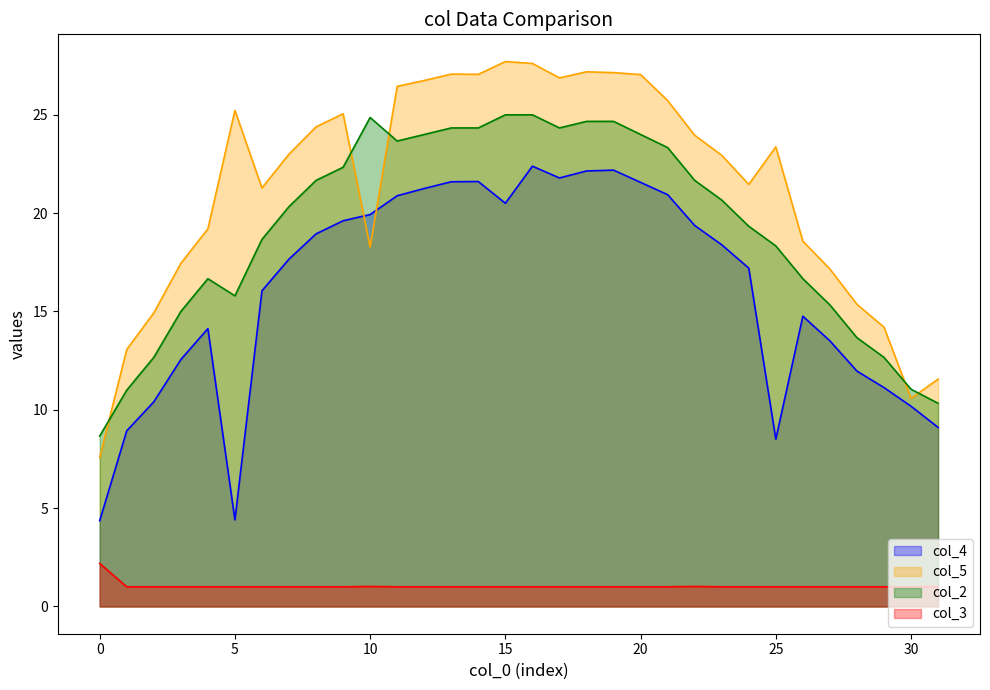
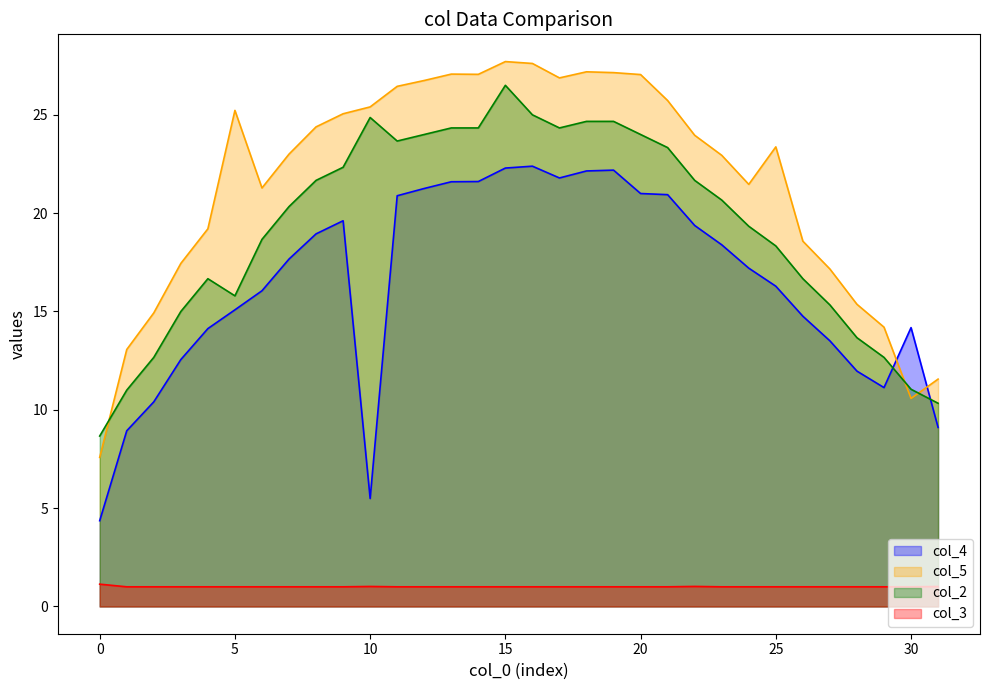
col_3, 0: 2.2 -> 1.1
col_4, 5: 4.4 -> 15.1
col_4, 10: 19.9 -> 5.5
col_5, 10: 18.3 -> 25.4
col_4, 15: 20.5 -> 22.3
col_2, 15: 25.0 -> 26.5
col_4, 20: 21.6 -> 21.0
col_4, 25: 8.5 -> 16.3
col_4, 30: 10.2 -> 14.2
